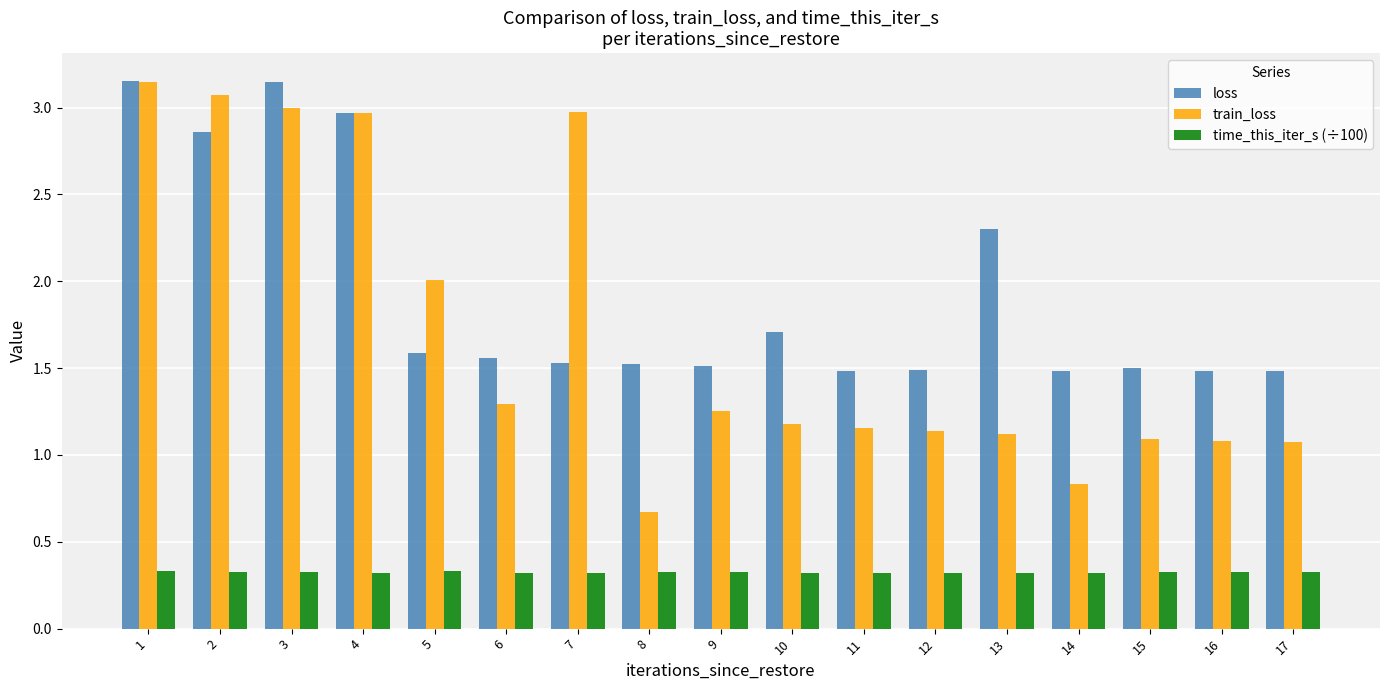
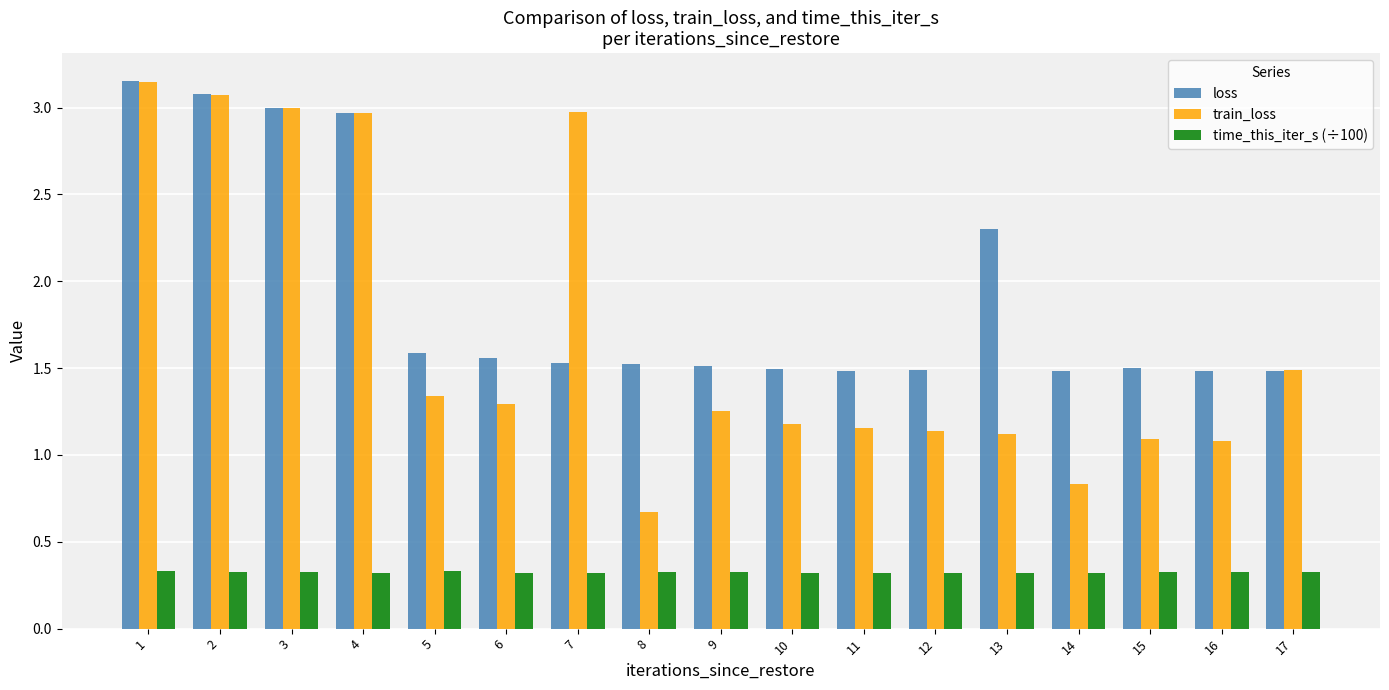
loss, 2: 2.86 -> 3.08
loss, 3: 3.15 -> 3.00
train_loss, 5: 2.01 -> 1.34
loss, 10: 1.71 -> 1.49
train_loss, 17: 1.07 -> 1.49
